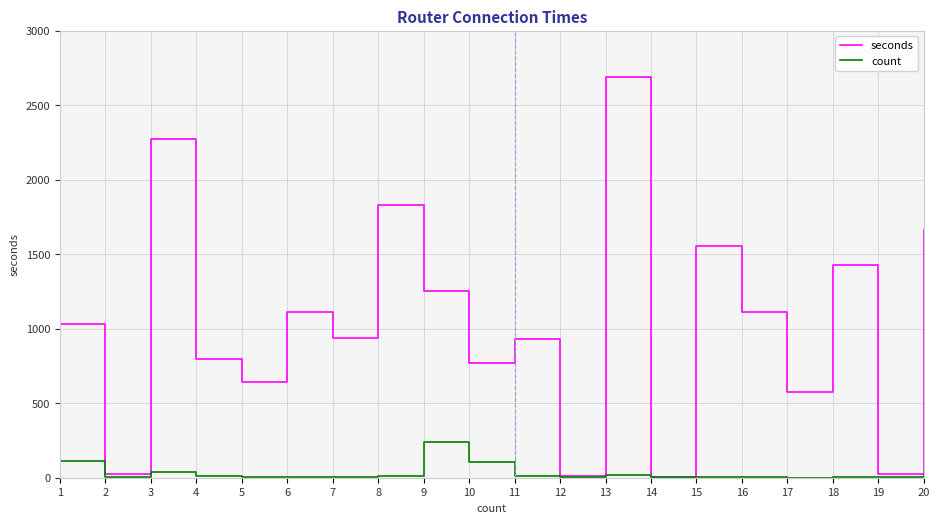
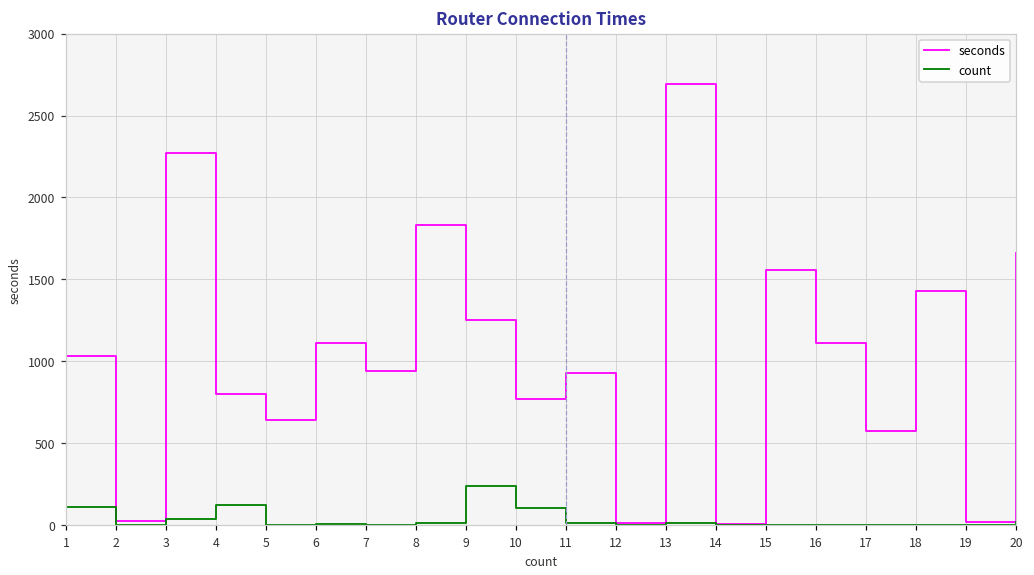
count, 4: 10 -> 120
